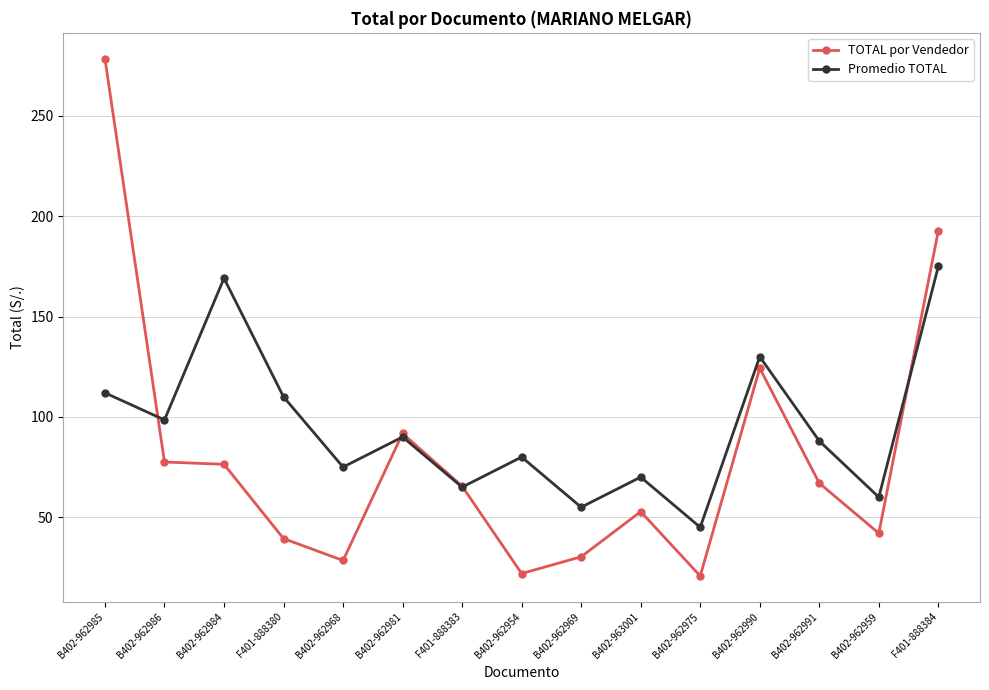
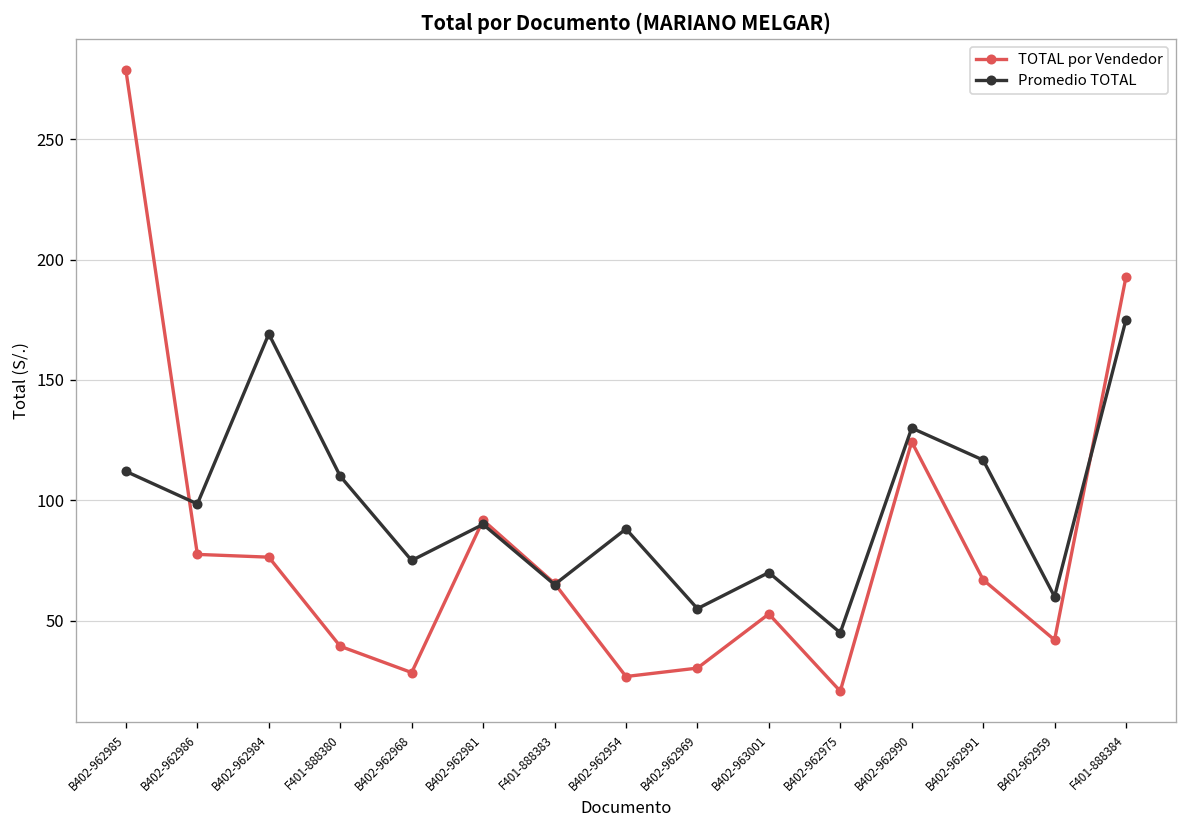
TOTAL por Vendedor, B402-962954: 22 -> 27
Promedio TOTAL, B402-962954: 80 -> 88
Promedio TOTAL, B402-962991: 88 -> 117
